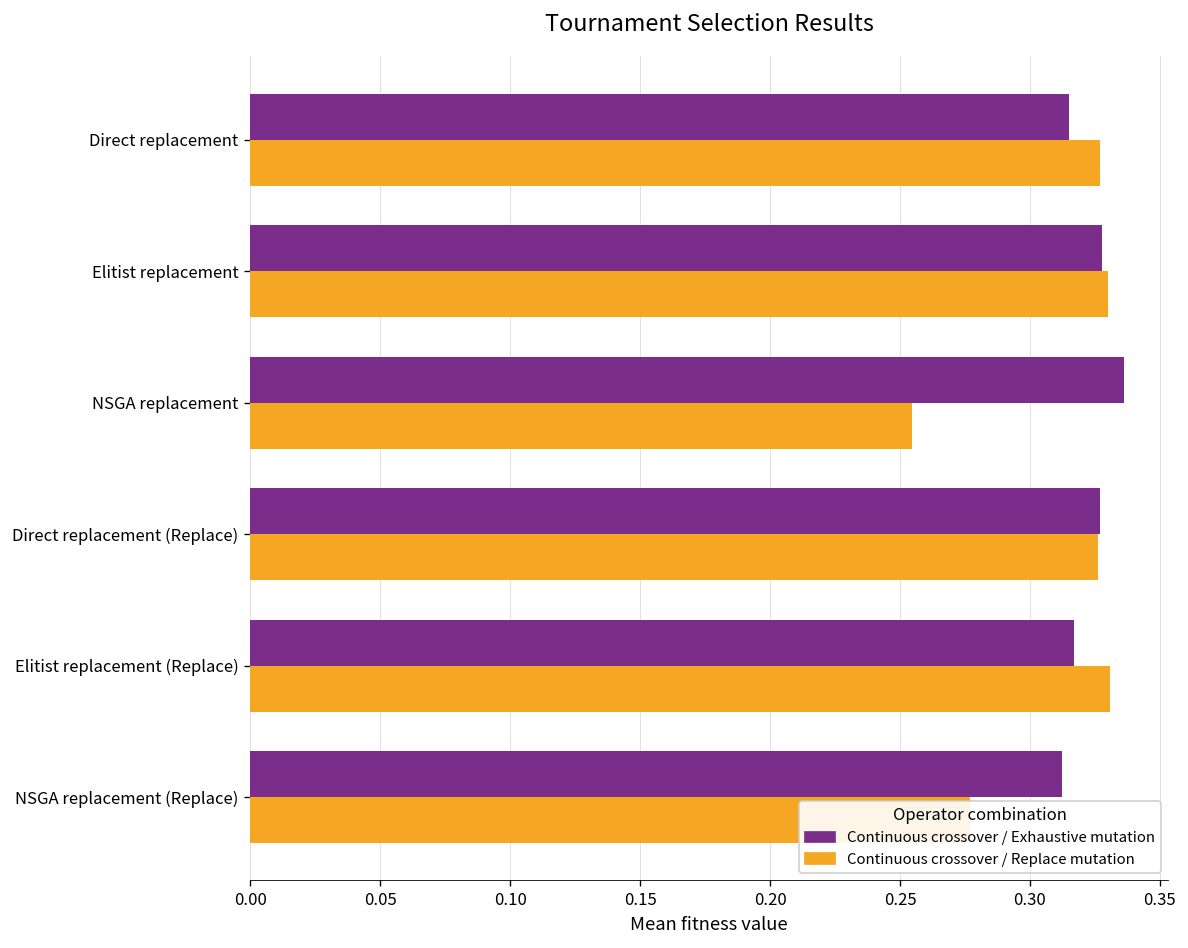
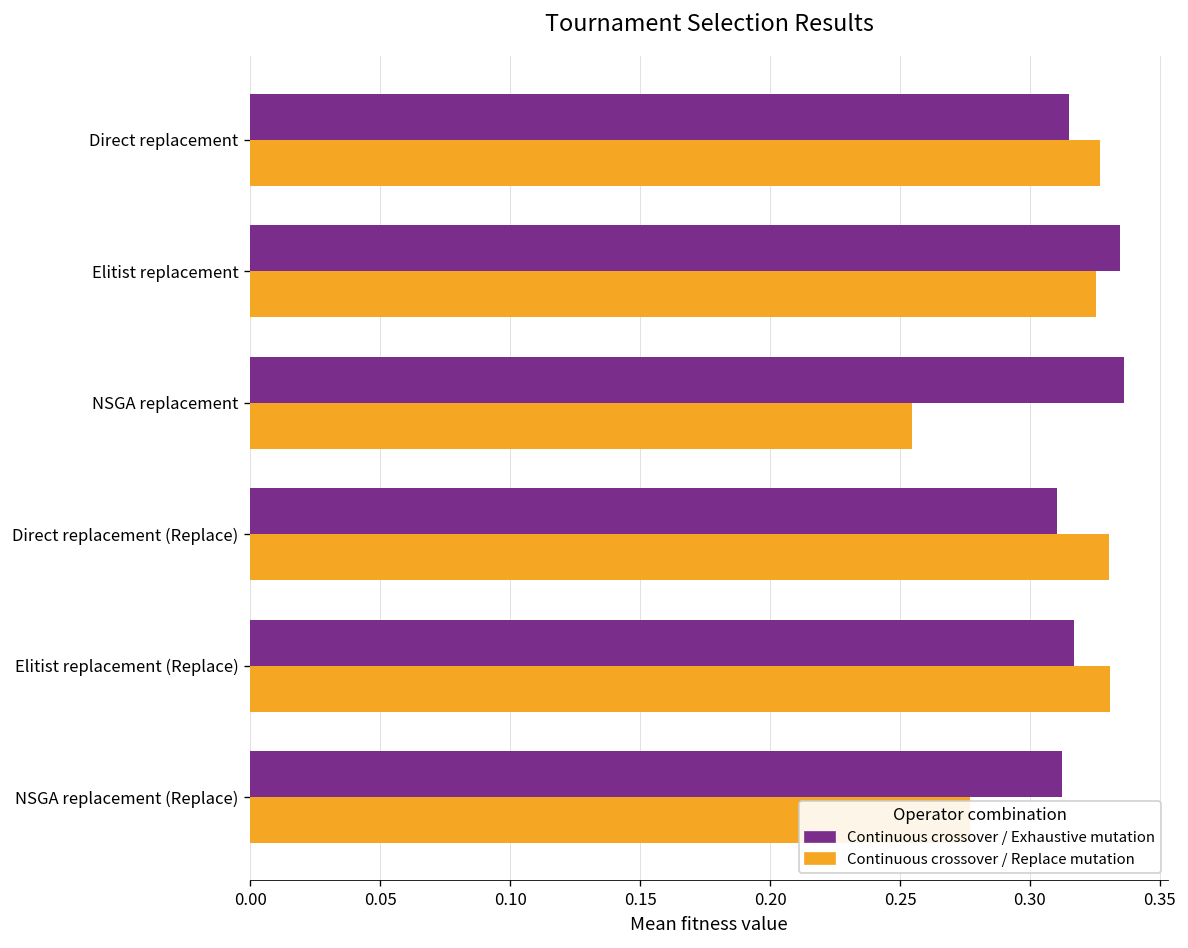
Continuous crossover / Exhaustive mutation, Elitist replacement: 0.328 -> 0.335
Continuous crossover / Replace mutation, Elitist replacement: 0.330 -> 0.325
Continuous crossover / Exhaustive mutation, Direct replacement (Replace): 0.327 -> 0.311
Continuous crossover / Replace mutation, Direct replacement (Replace): 0.326 -> 0.330
